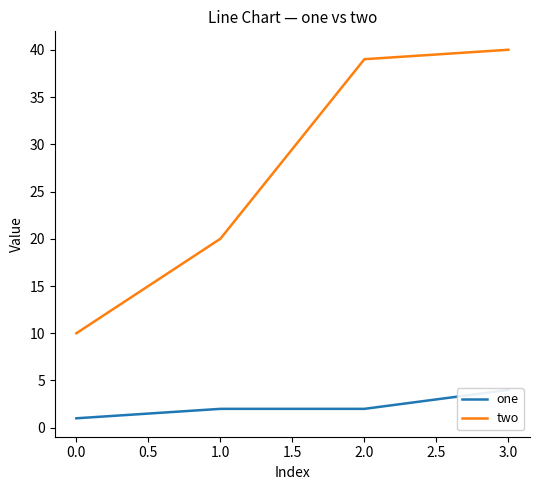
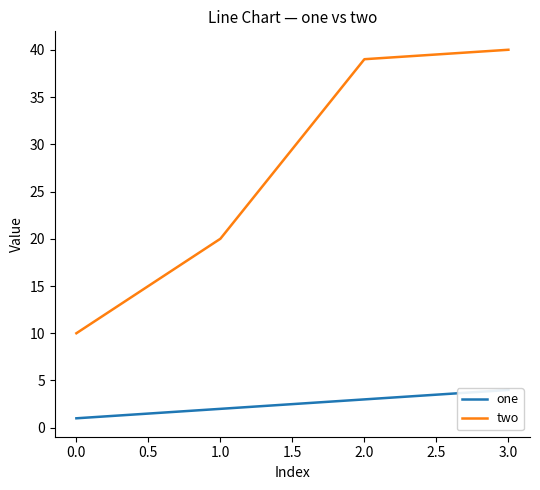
one, 2.0: 2 -> 3
